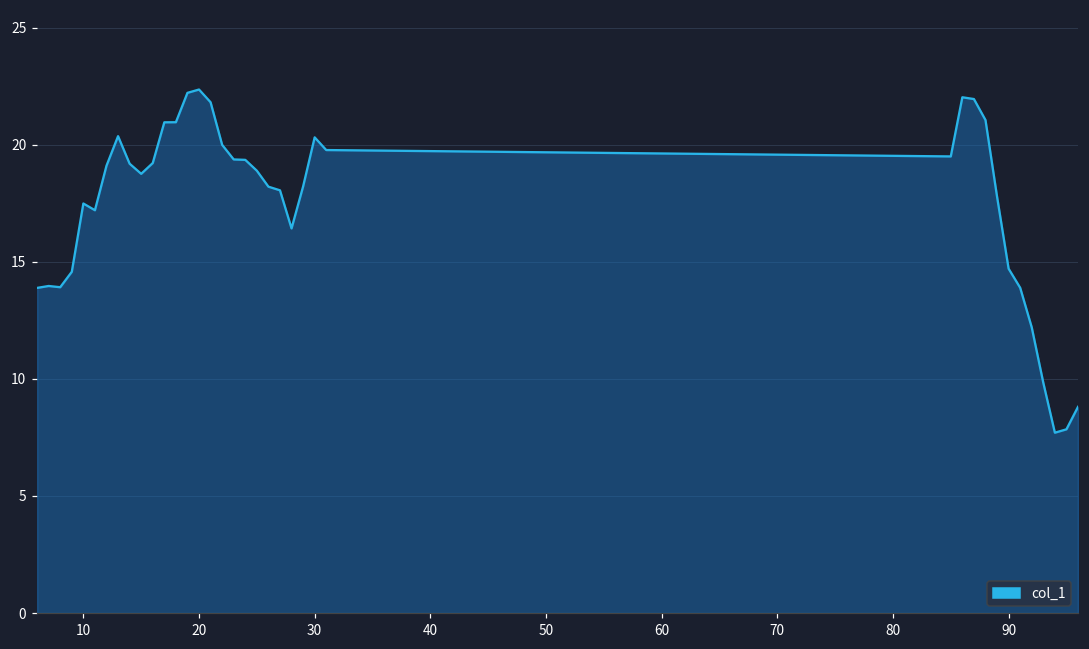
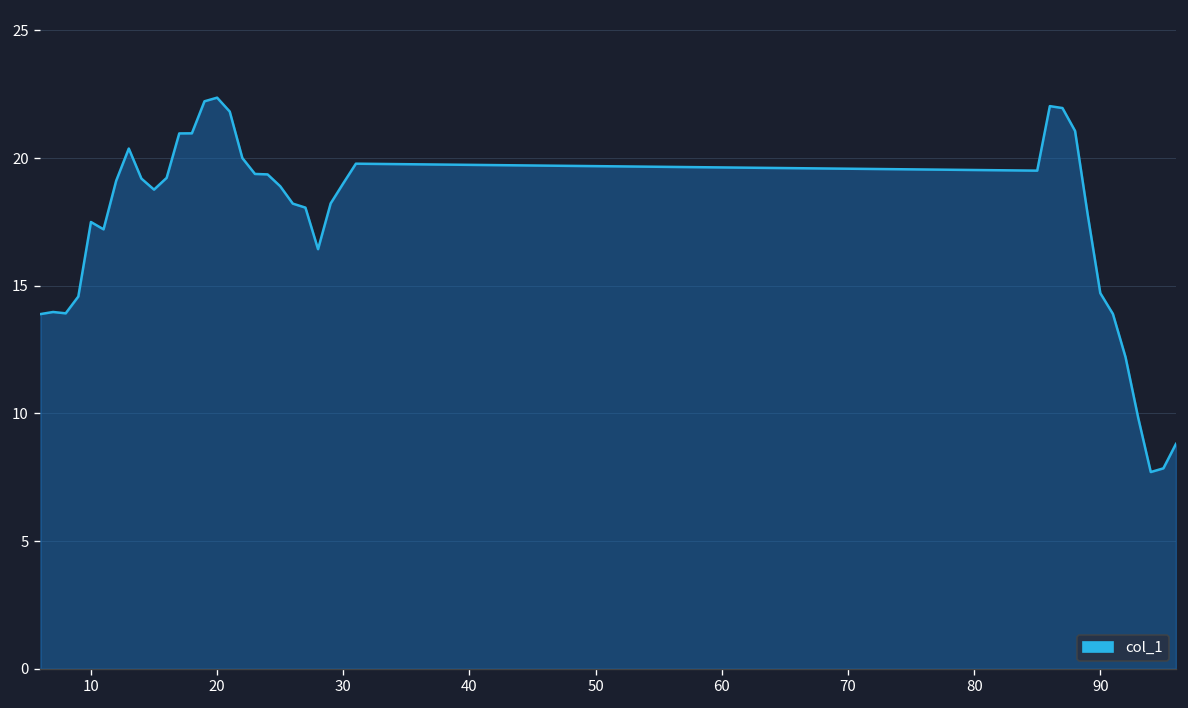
30: 20.3 -> 19.0
